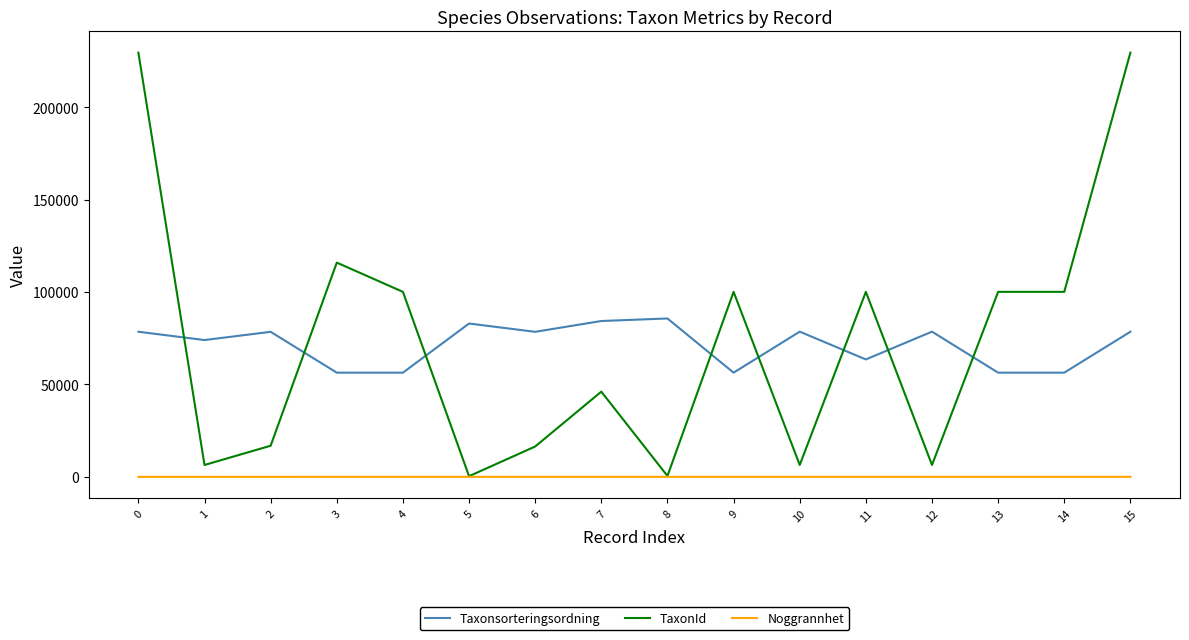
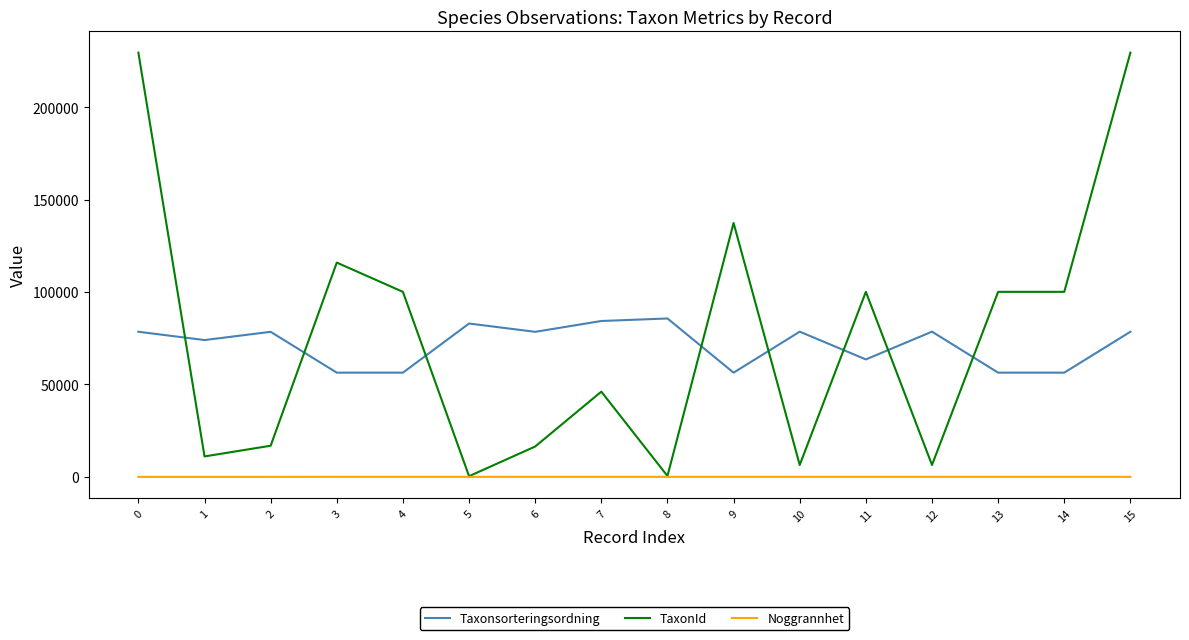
TaxonId, 1: 6000 -> 11000
TaxonId, 9: 100000 -> 137000
